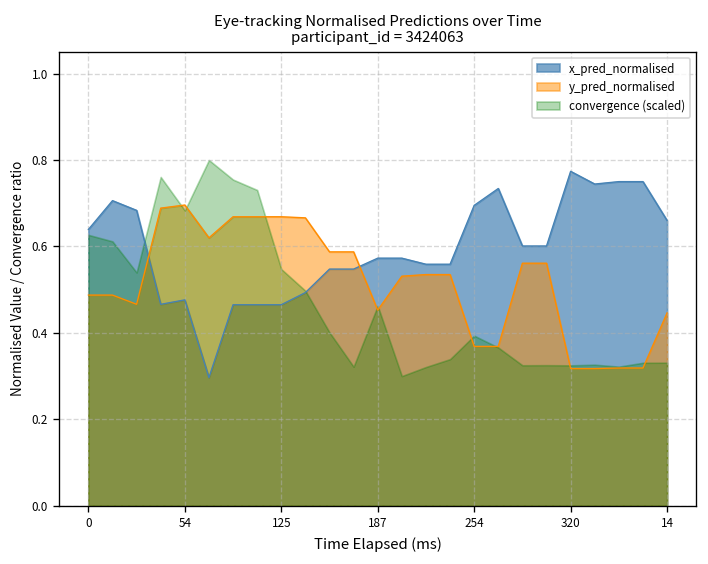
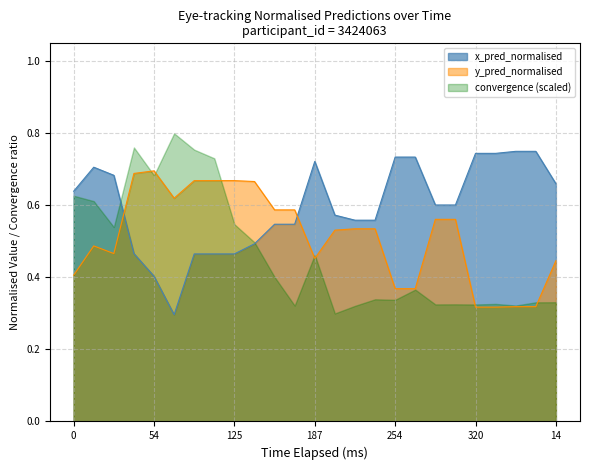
y_pred_normalised, 0: 0.49 -> 0.41
x_pred_normalised, 54: 0.48 -> 0.40
x_pred_normalised, 187: 0.57 -> 0.72
x_pred_normalised, 254: 0.70 -> 0.73
convergence (scaled), 254: 0.39 -> 0.34
x_pred_normalised, 320: 0.77 -> 0.74
